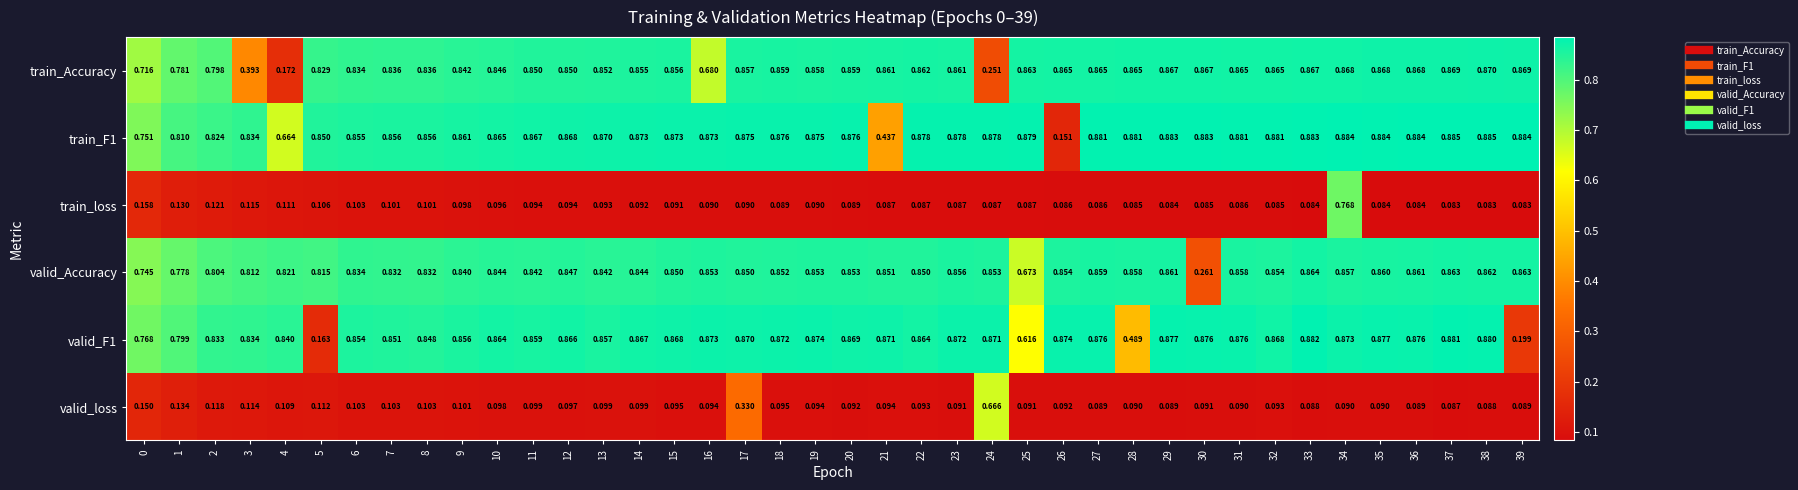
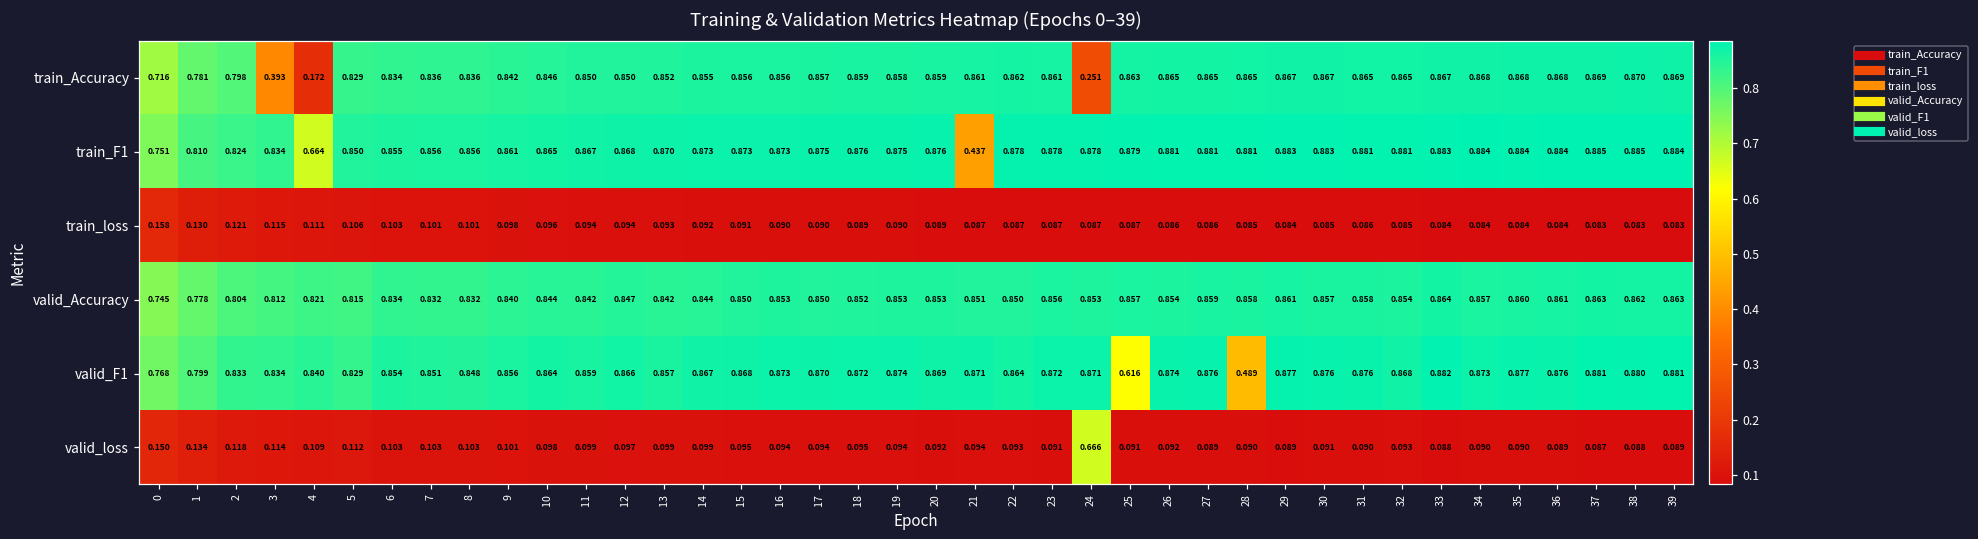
train_Accuracy, 16: 0.680 -> 0.856
train_F1, 26: 0.151 -> 0.881
train_loss, 34: 0.768 -> 0.084
valid_Accuracy, 25: 0.673 -> 0.857
valid_Accuracy, 30: 0.261 -> 0.857
valid_F1, 5: 0.163 -> 0.829
valid_F1, 39: 0.199 -> 0.881
valid_loss, 17: 0.330 -> 0.094
